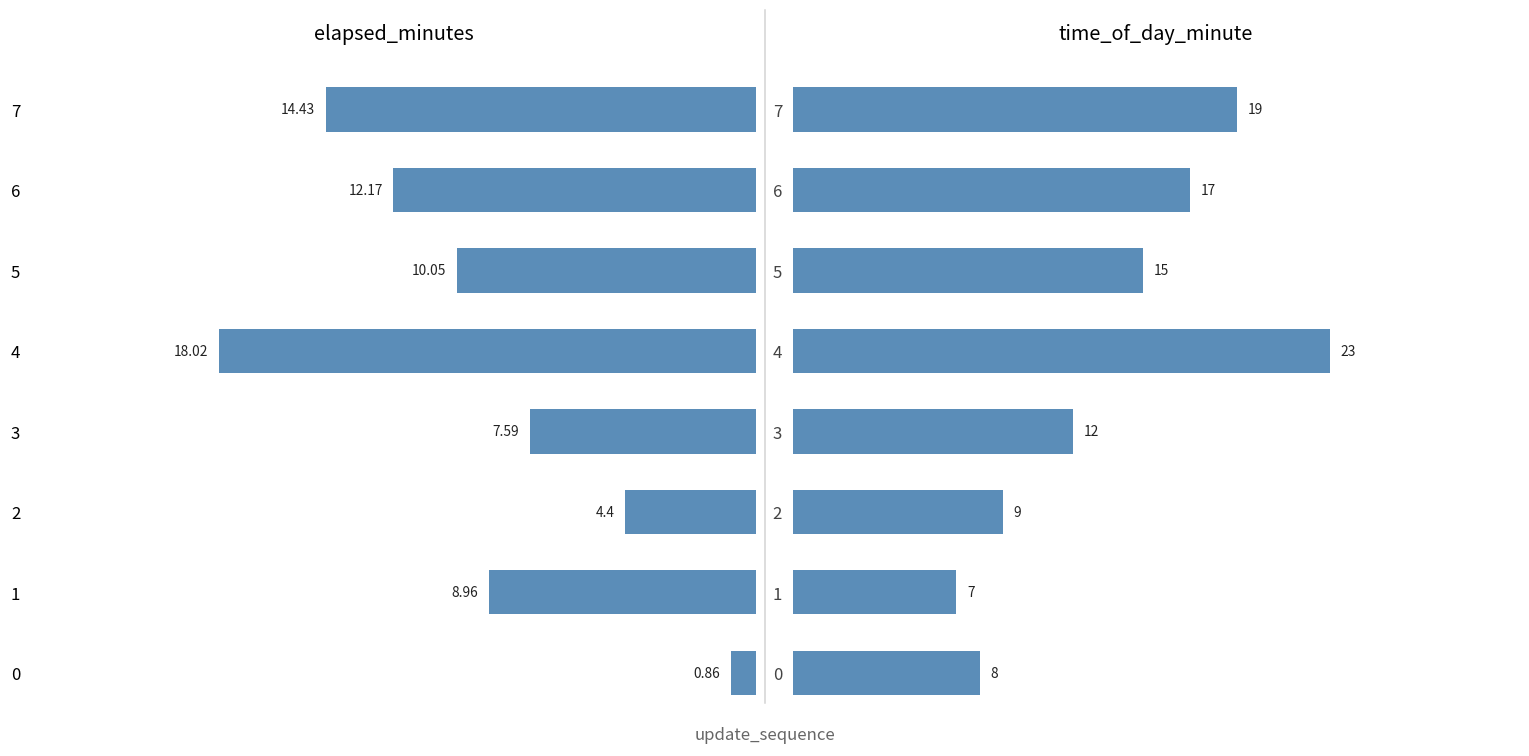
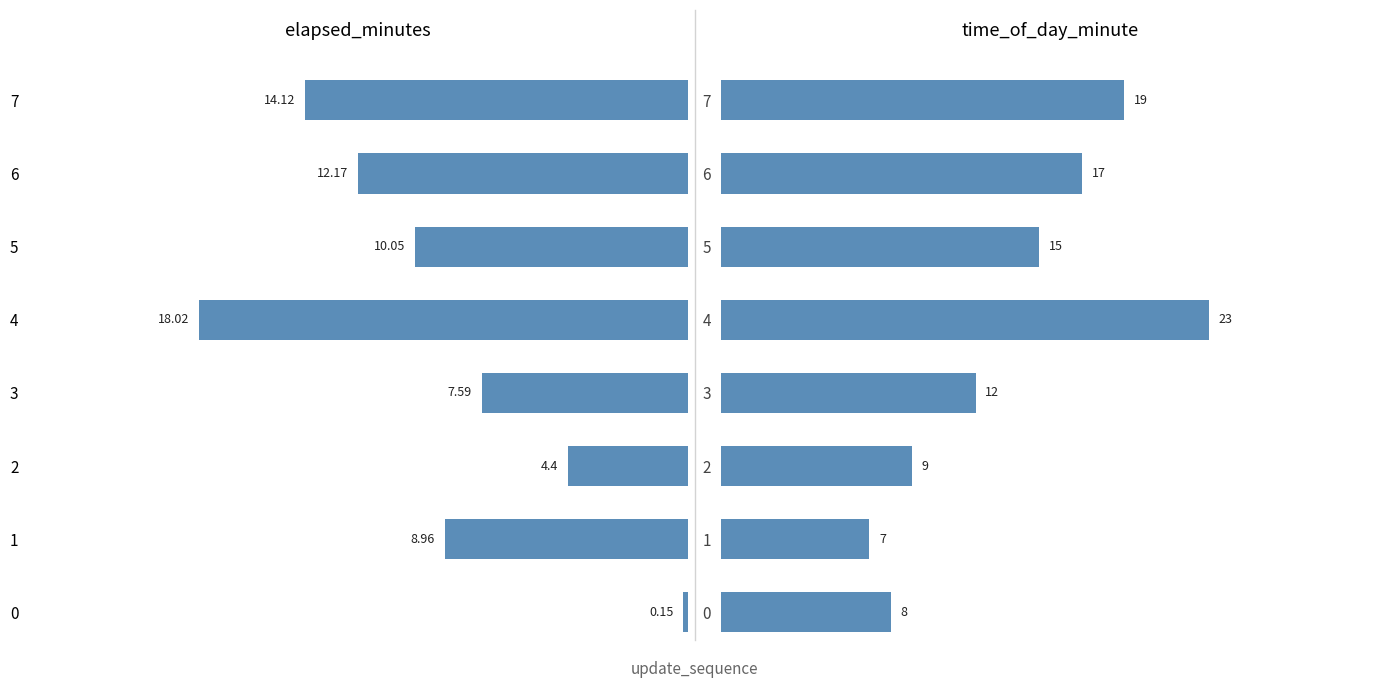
elapsed_minutes, 7: 14.43 -> 14.12
elapsed_minutes, 0: 0.86 -> 0.15
